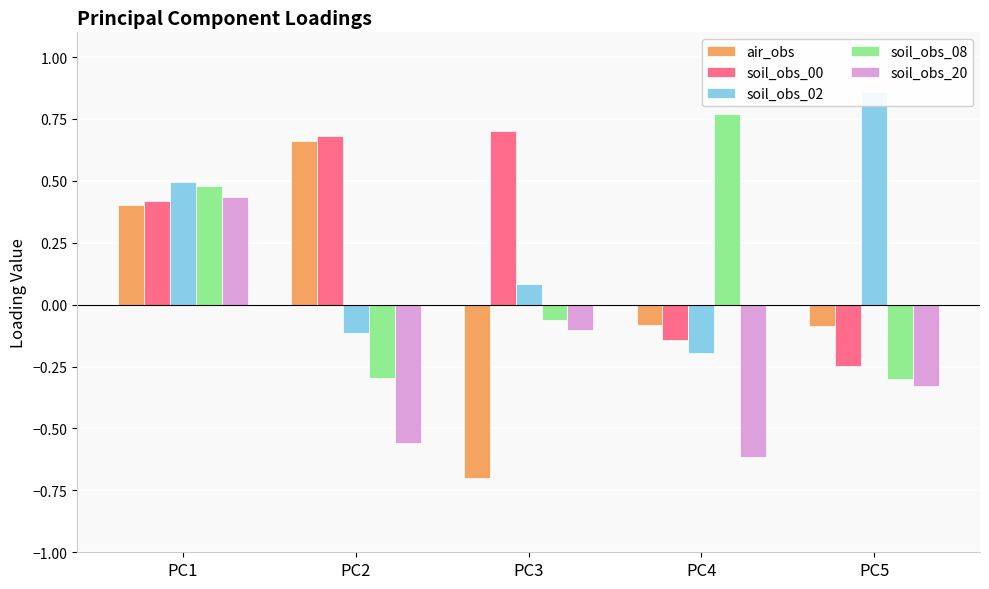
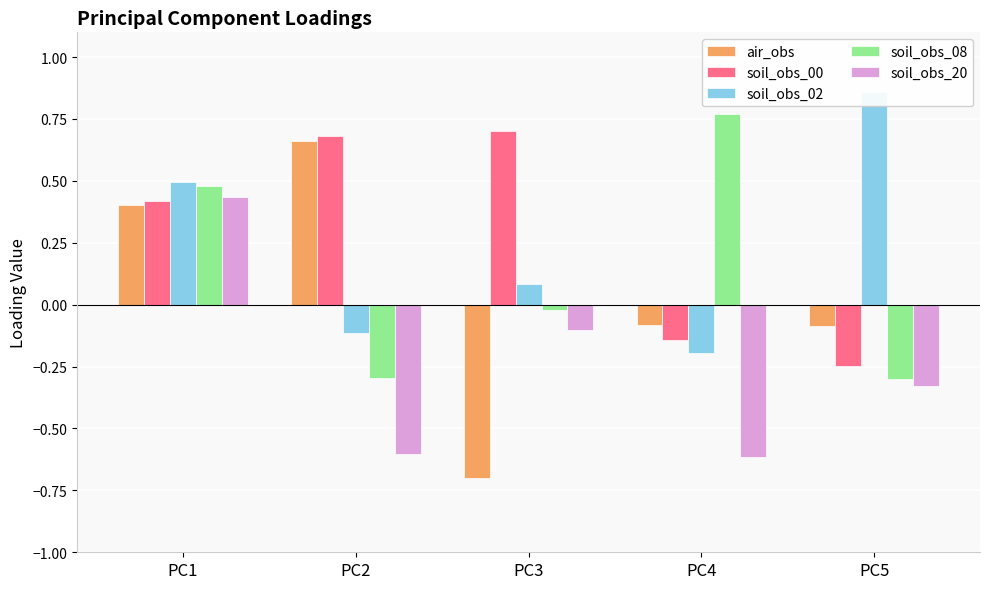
soil_obs_20, PC2: -0.56 -> -0.60
soil_obs_08, PC3: -0.06 -> -0.02
